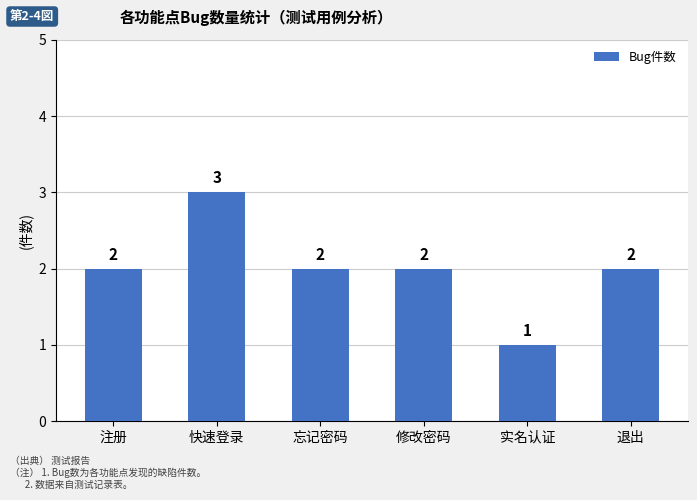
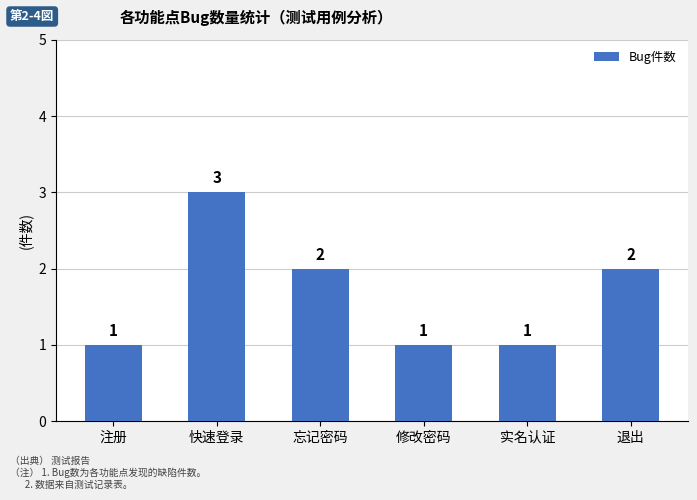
注册: 2 -> 1
修改密码: 2 -> 1
